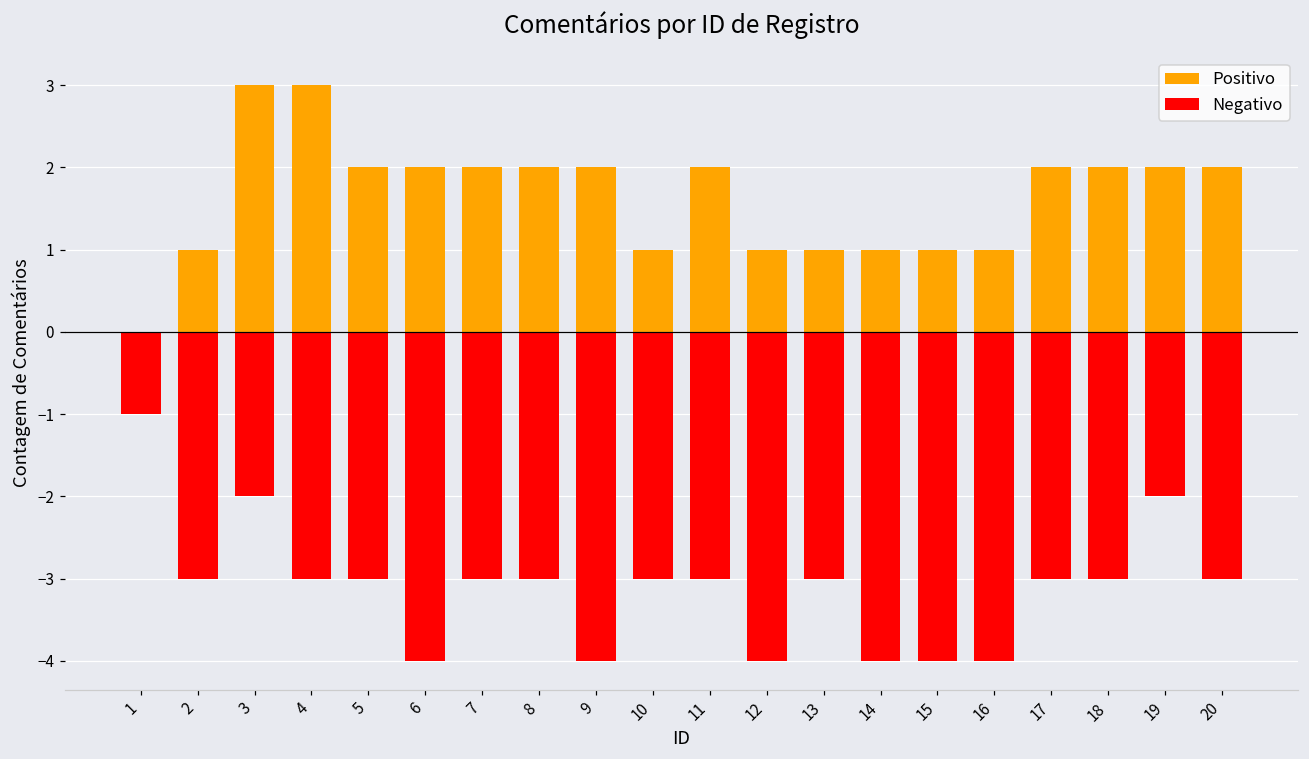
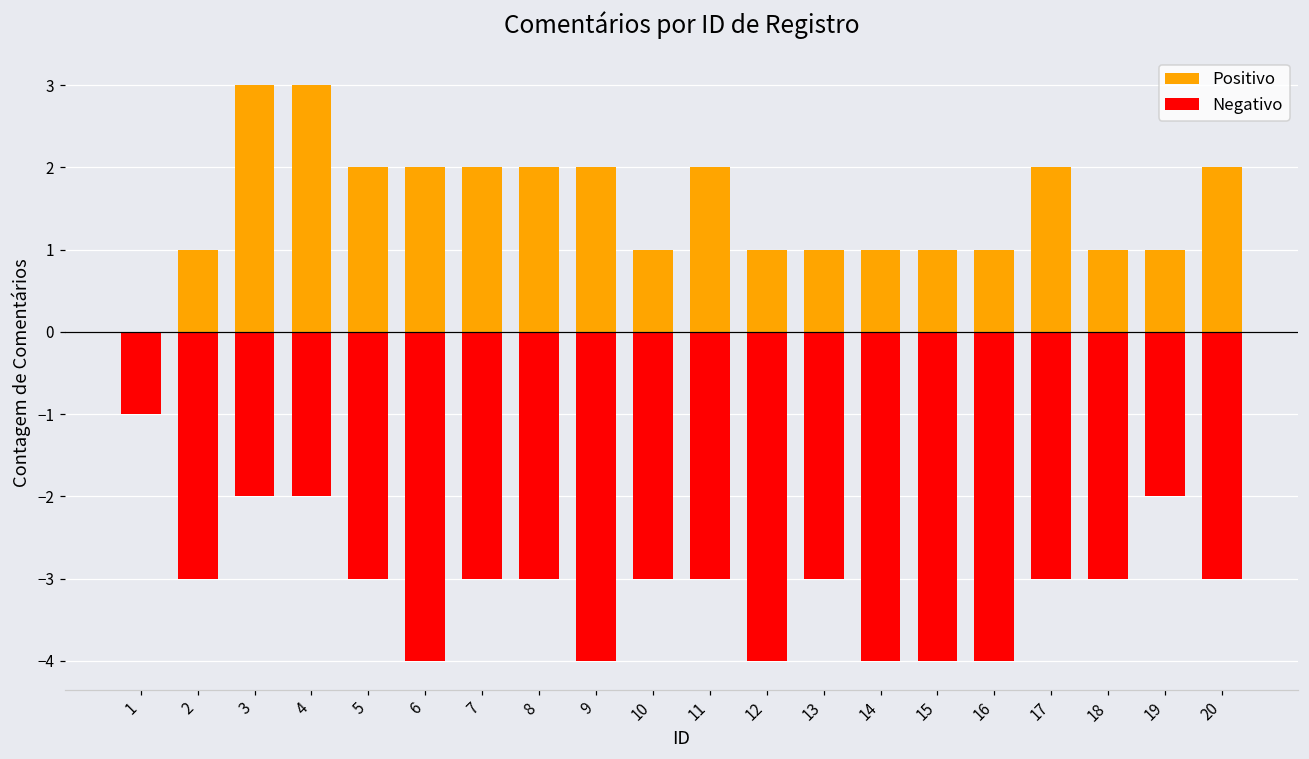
Negativo, 4: -3.0 -> -2.0
Positivo, 18: 2 -> 1
Positivo, 19: 2 -> 1
